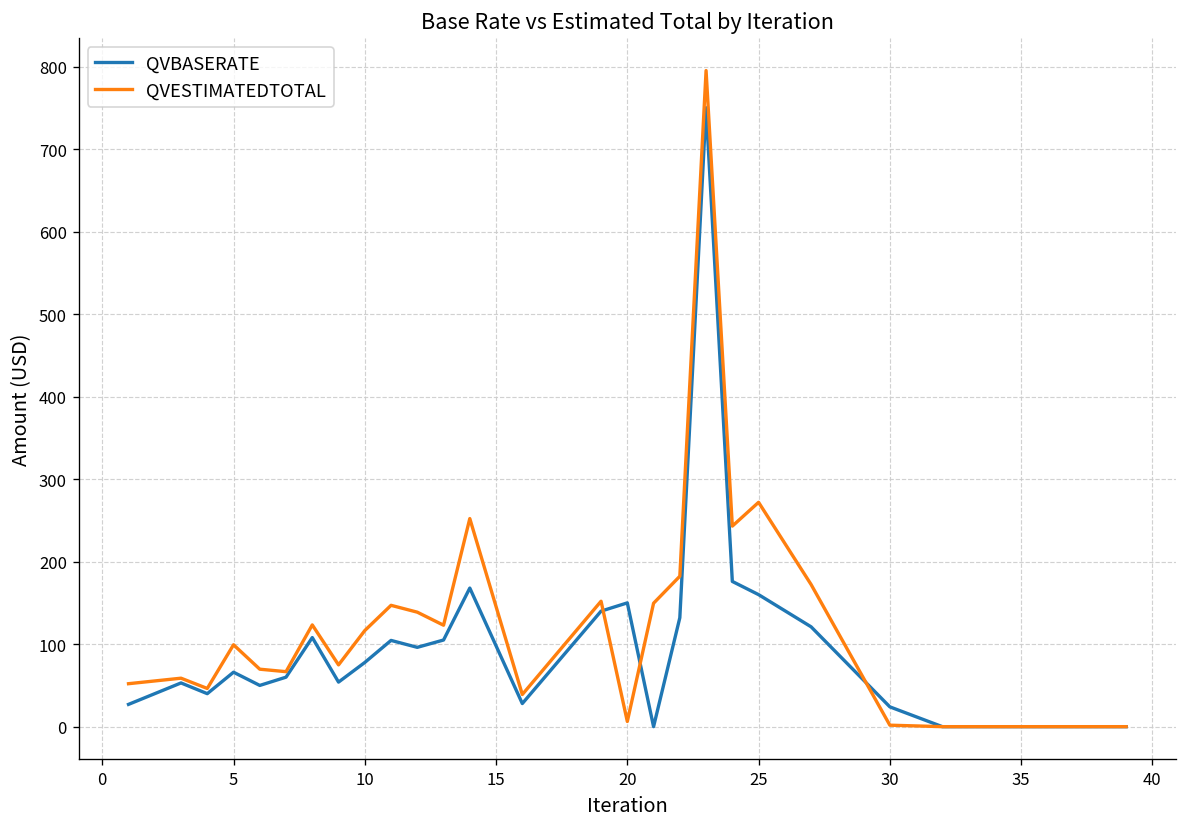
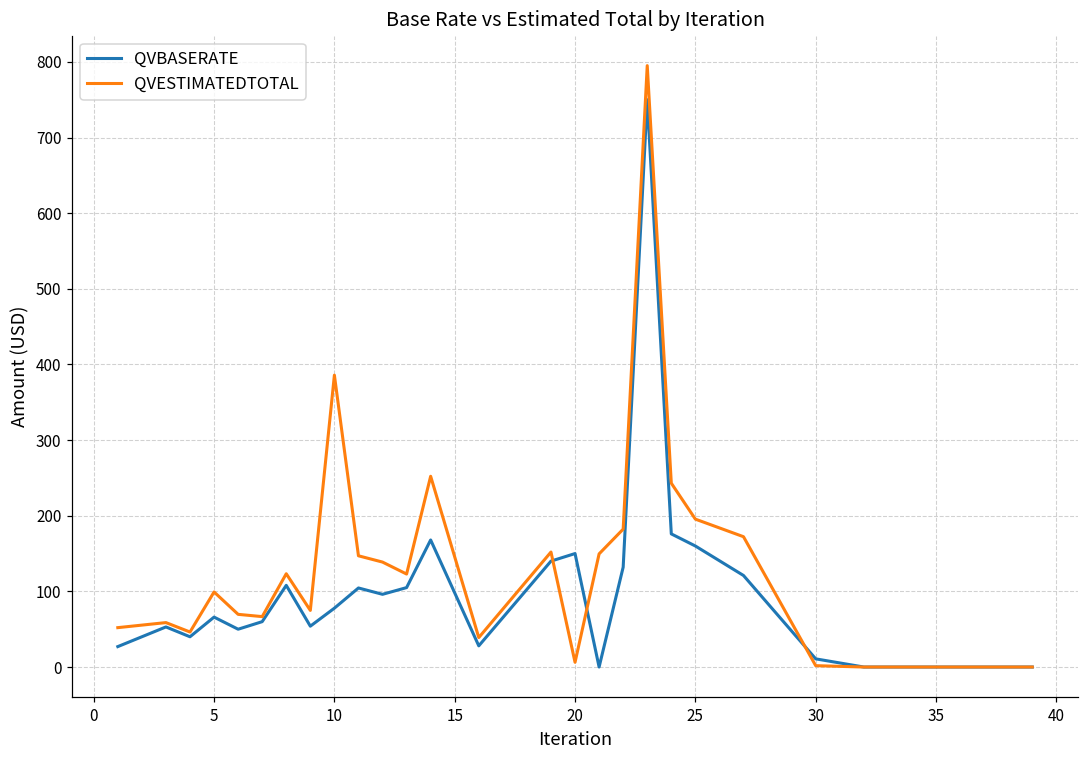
QVESTIMATEDTOTAL, 10: 120 -> 390
QVESTIMATEDTOTAL, 25: 270 -> 200
QVBASERATE, 30: 20 -> 10
